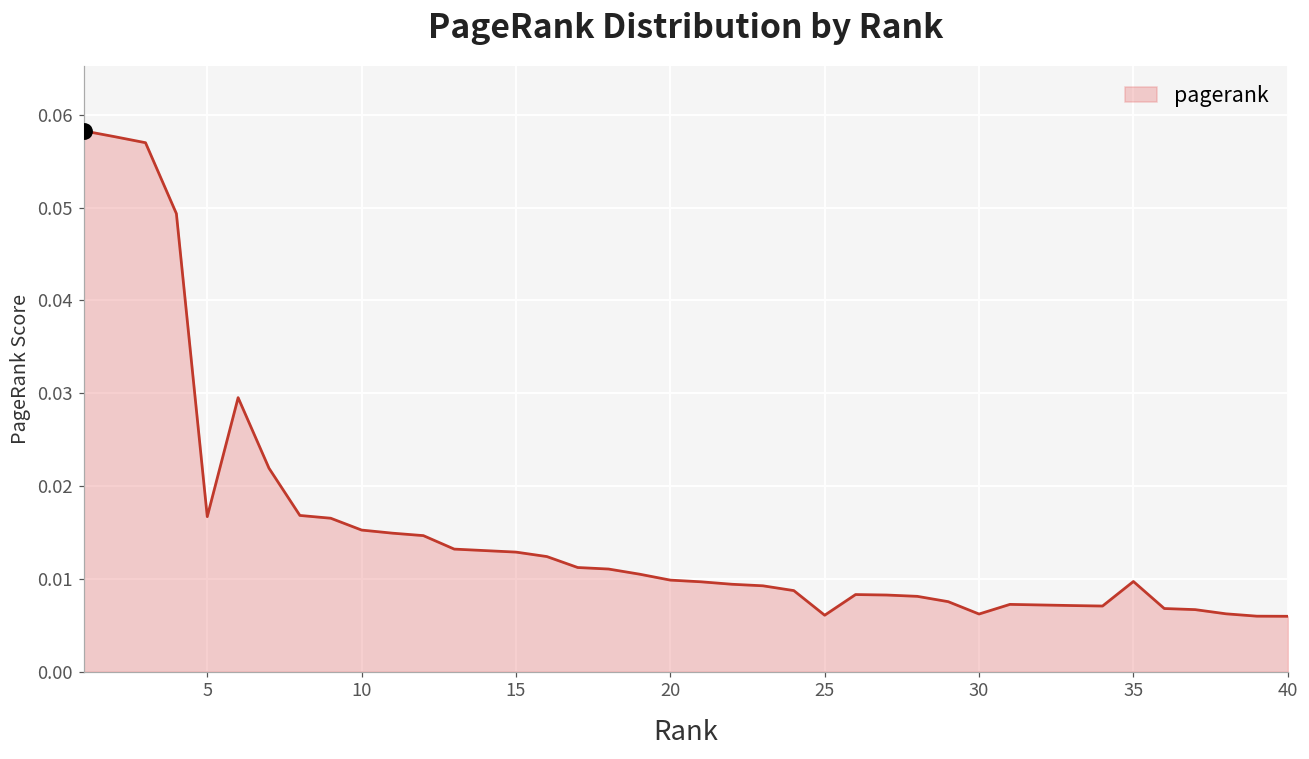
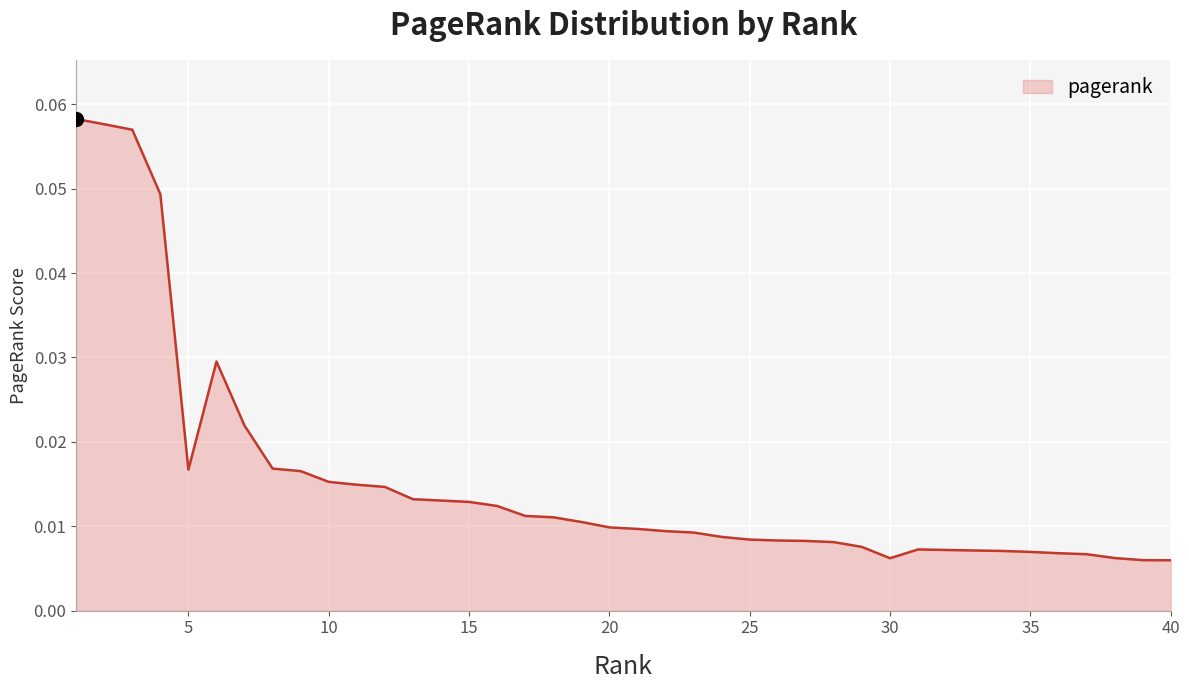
pagerank, 25: 0.006 -> 0.008
pagerank, 35: 0.010 -> 0.007
